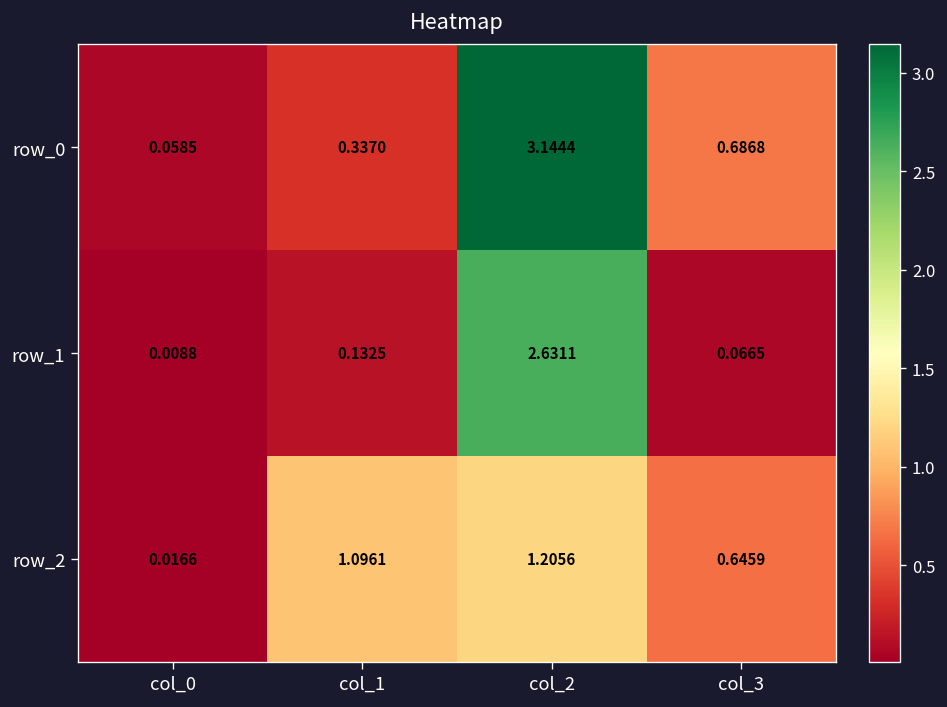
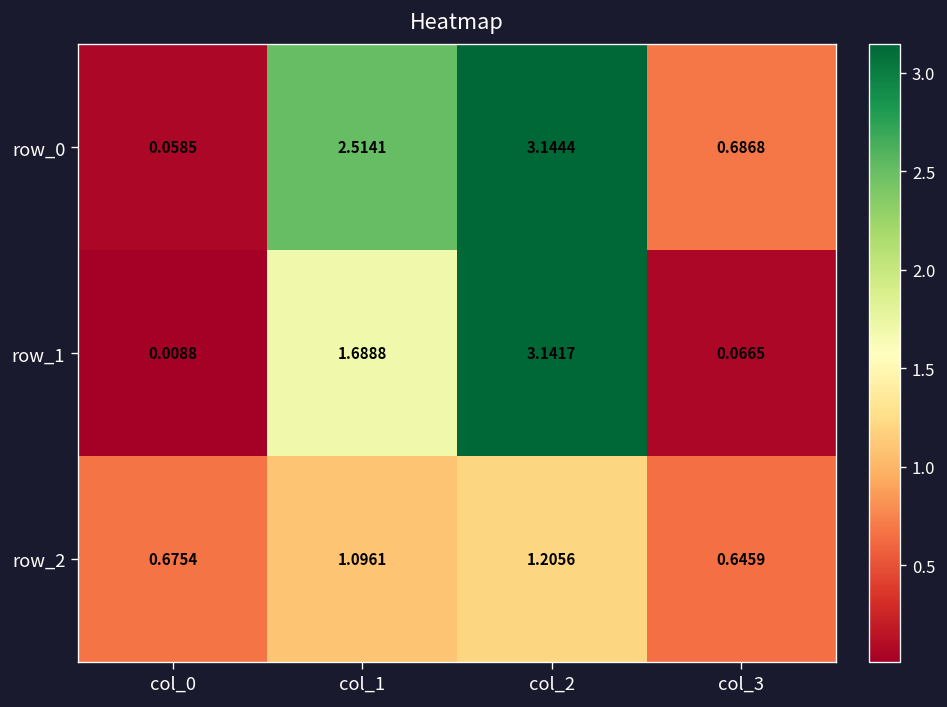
row_0, col_1: 0.3370 -> 2.5141
row_1, col_1: 0.1325 -> 1.6888
row_1, col_2: 2.6311 -> 3.1417
row_2, col_0: 0.0166 -> 0.6754
